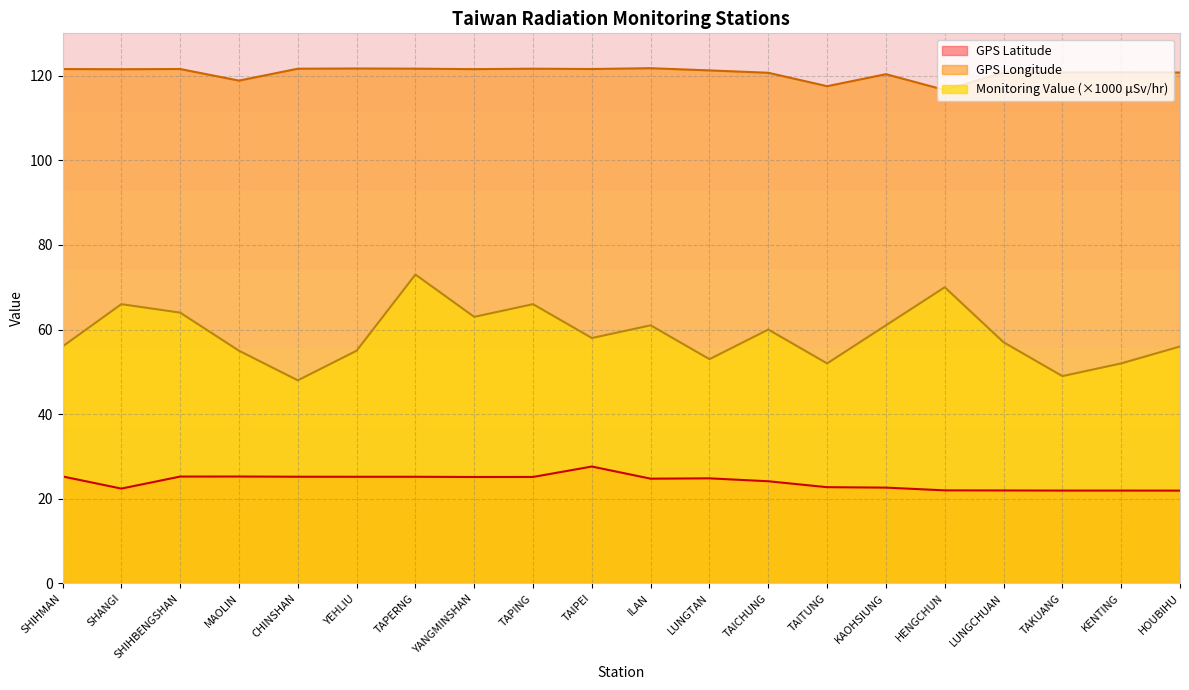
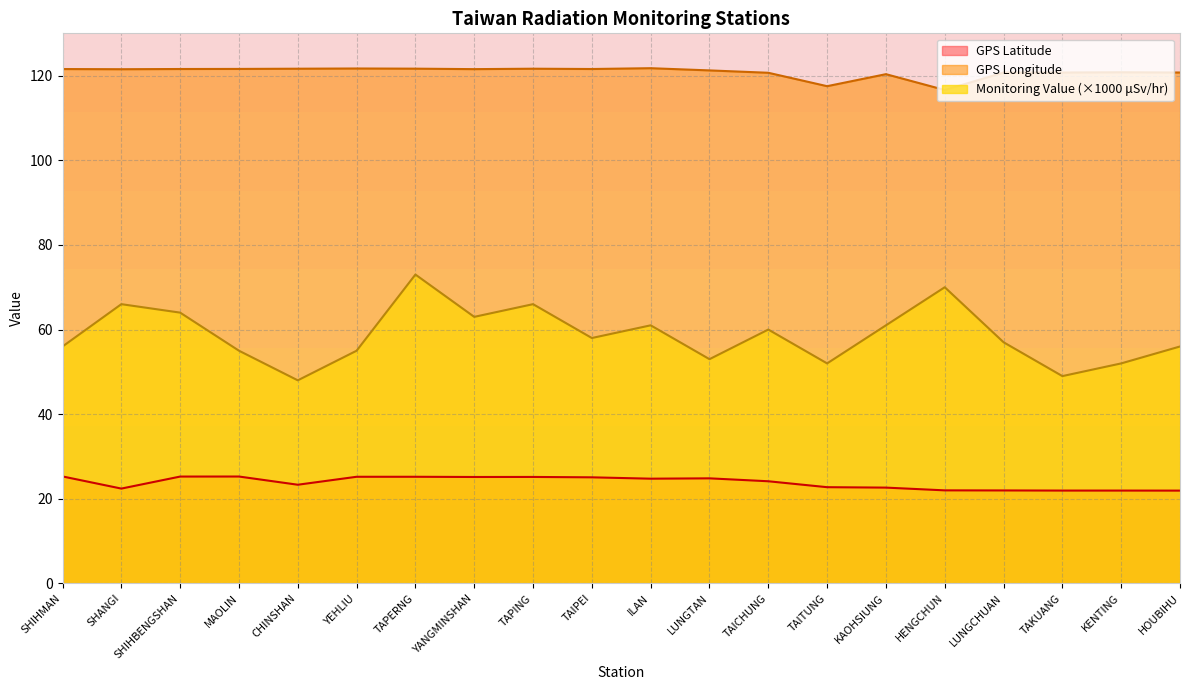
GPS Longitude, MAOLIN: 119 -> 122
GPS Latitude, CHINSHAN: 25 -> 23
GPS Latitude, TAIPEI: 28 -> 25
